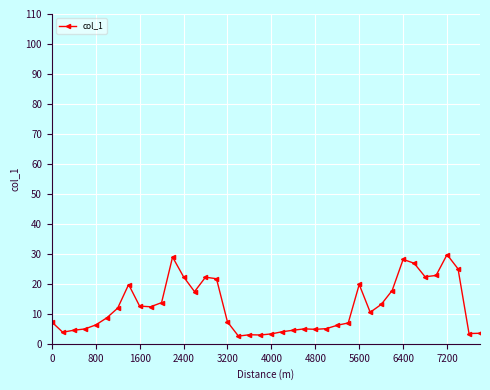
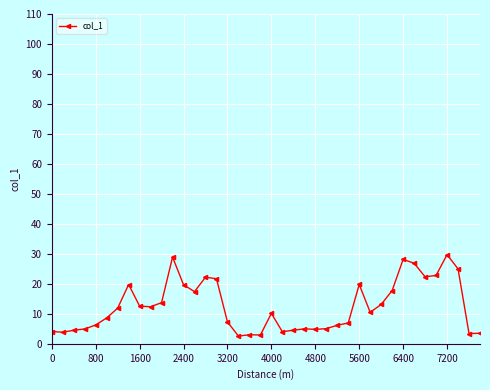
0: 7 -> 4
2400: 22 -> 20
4000: 3 -> 10
